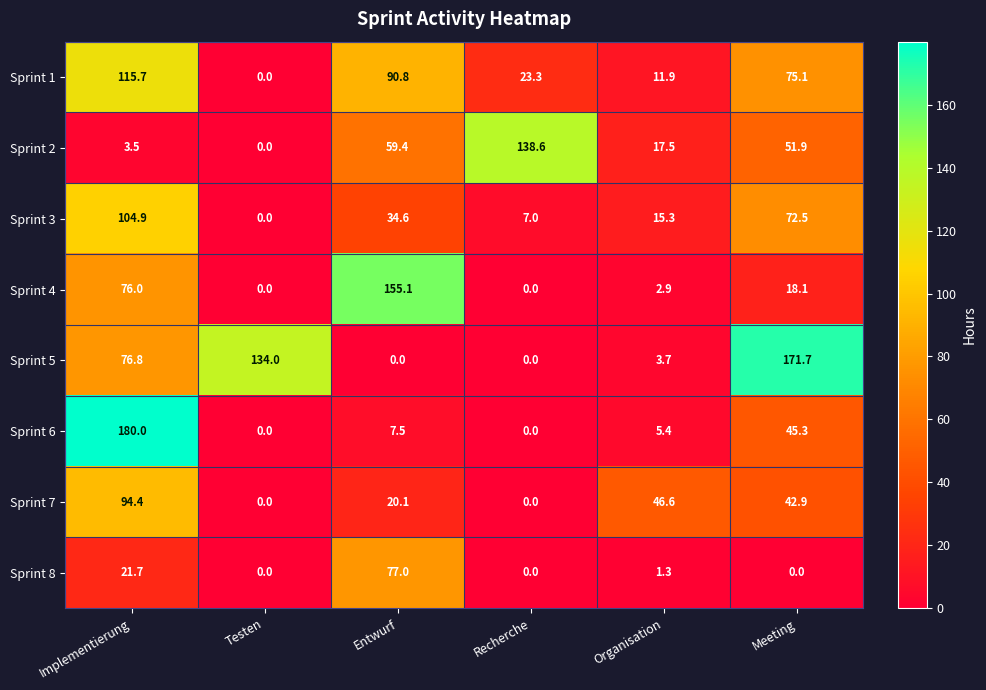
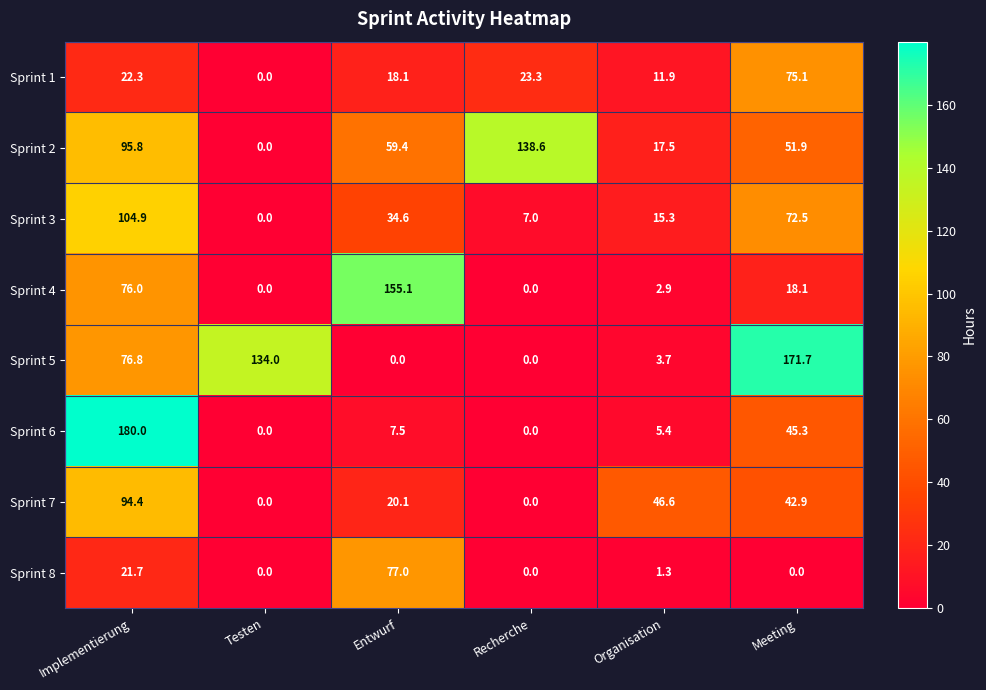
Sprint 1, Implementierung: 115.7 -> 22.3
Sprint 1, Entwurf: 90.8 -> 18.1
Sprint 2, Implementierung: 3.5 -> 95.8
